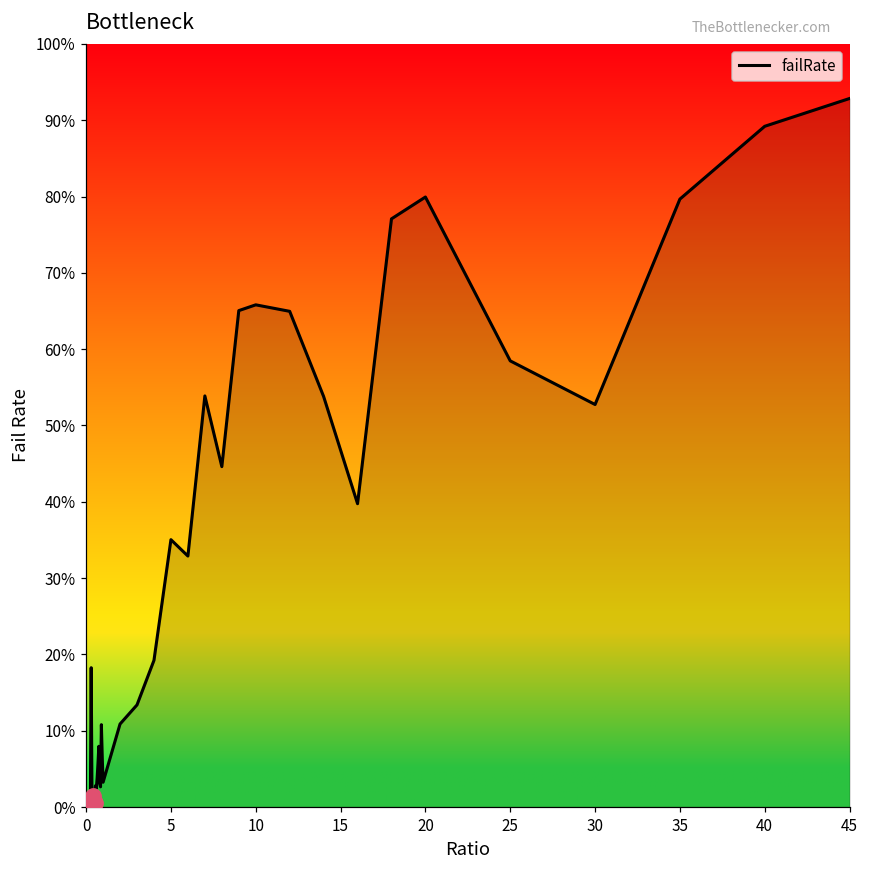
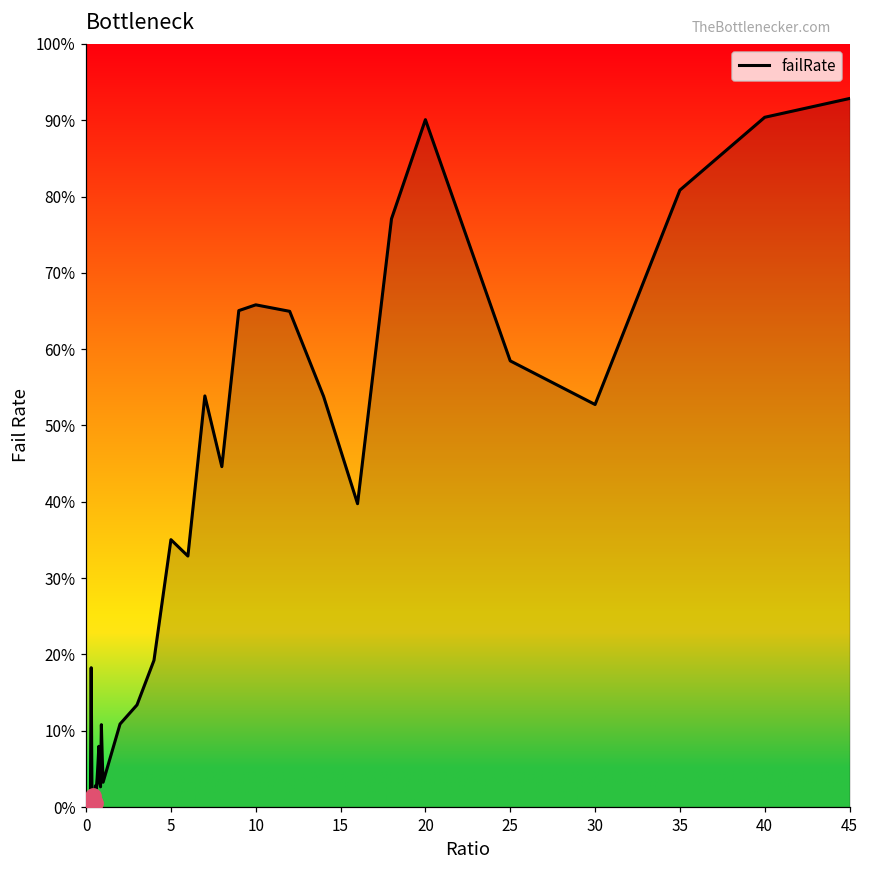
failRate, 20: 80% -> 90%
failRate, 35: 80% -> 81%
failRate, 40: 89% -> 90%
